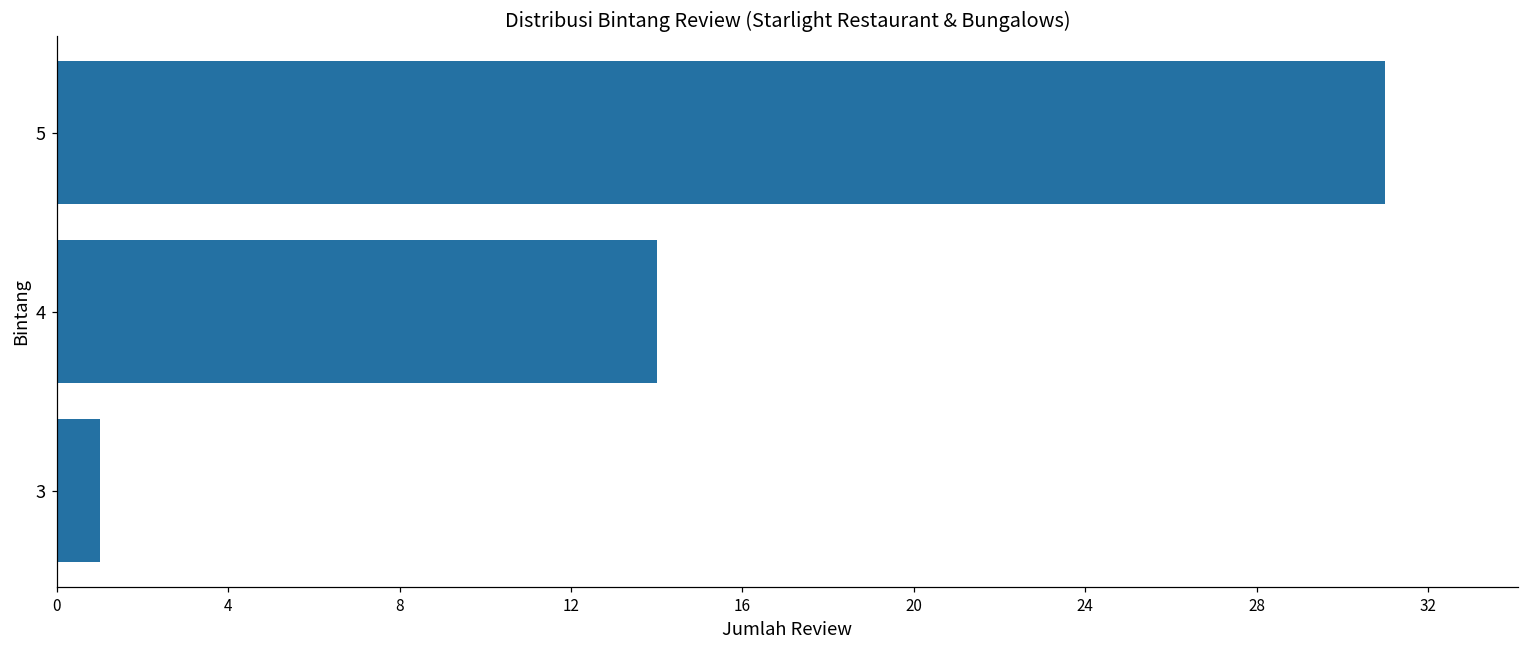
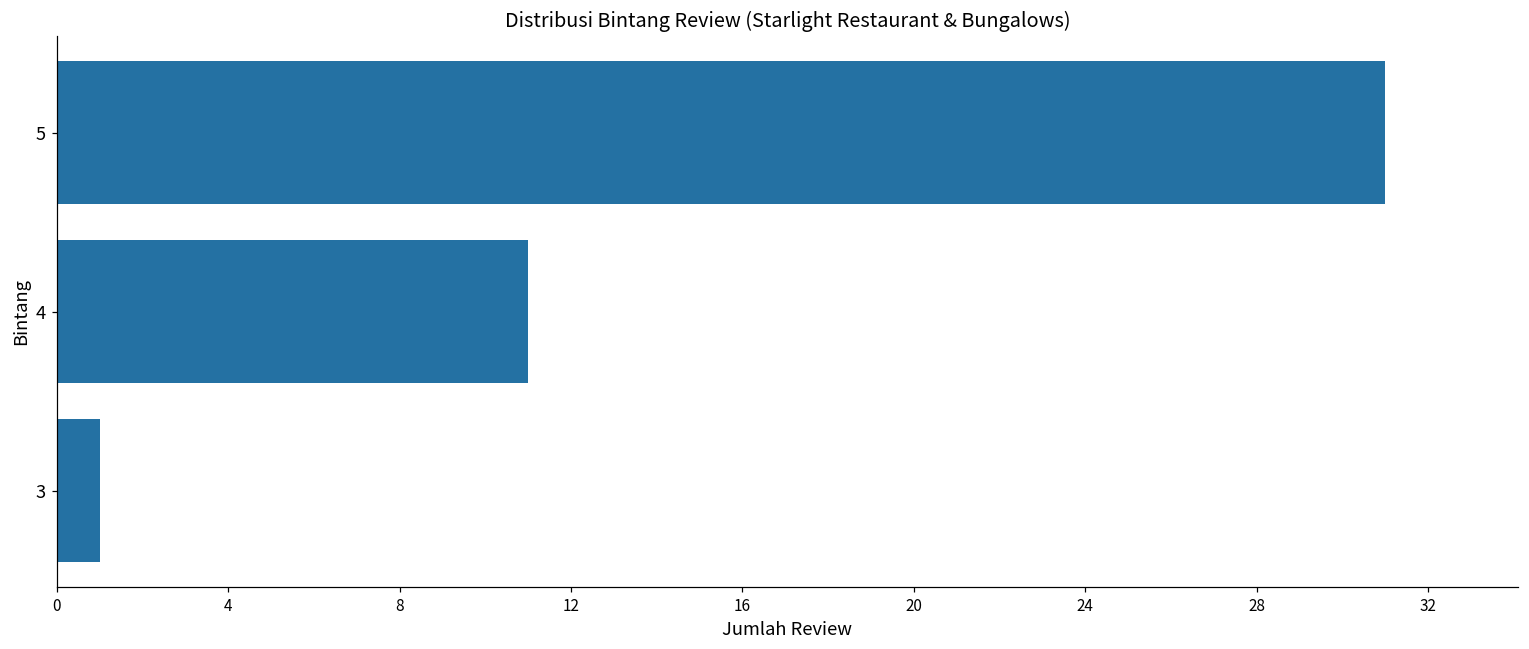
4: 14 -> 11
